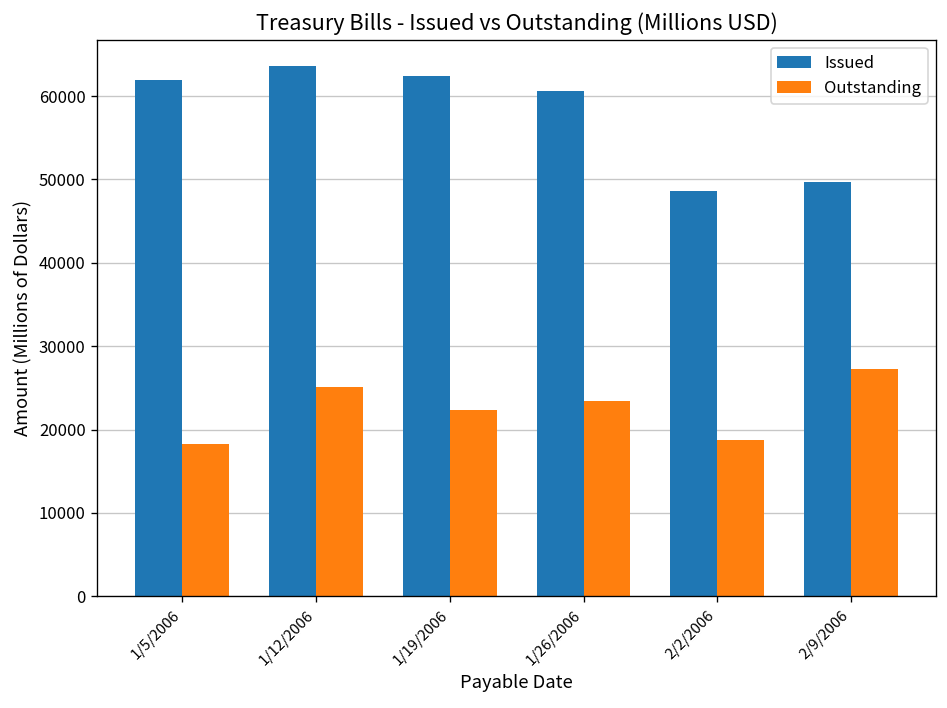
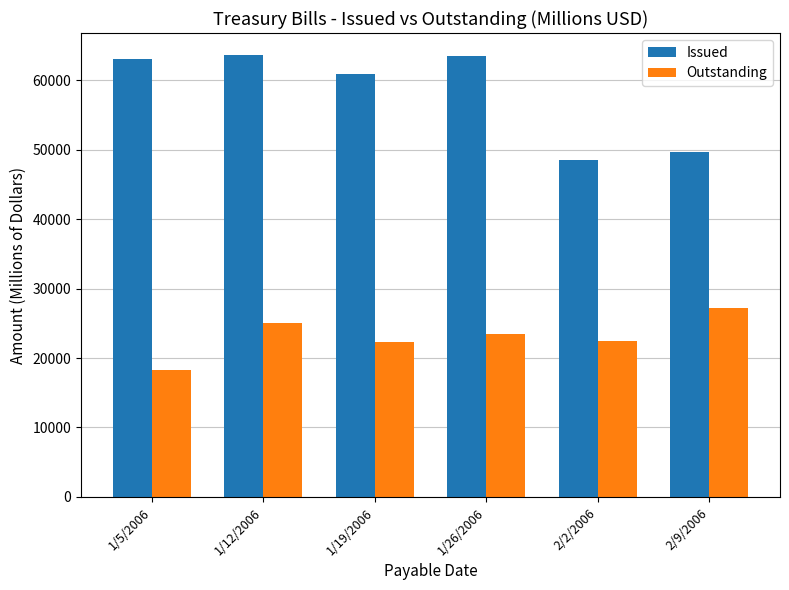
Issued, 1/5/2006: 62000 -> 63000
Issued, 1/19/2006: 62000 -> 61000
Issued, 1/26/2006: 61000 -> 63000
Outstanding, 2/2/2006: 19000 -> 22000
